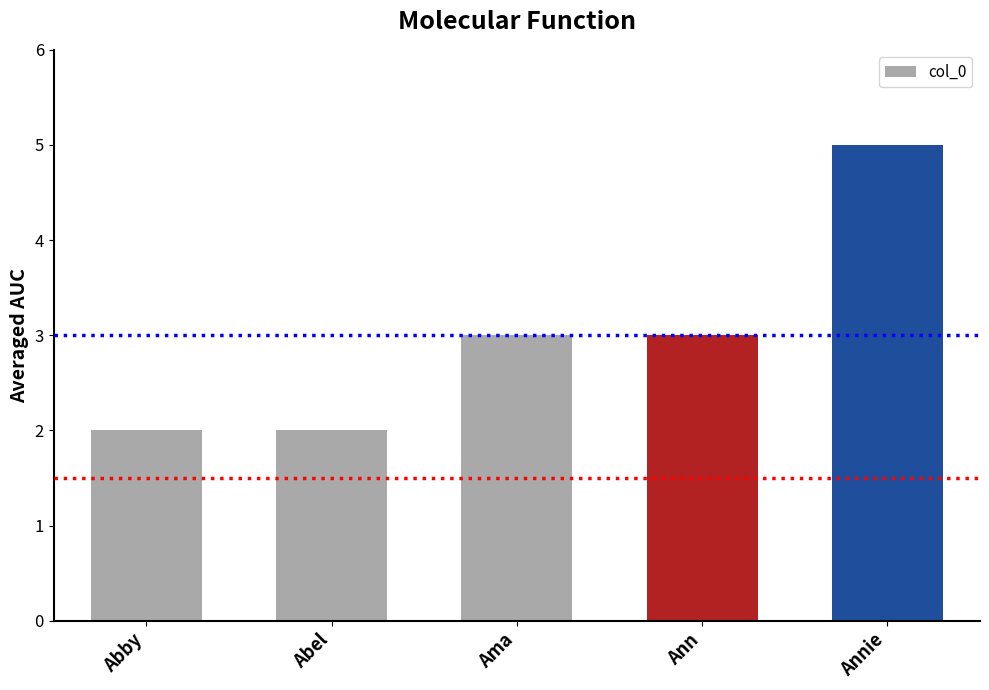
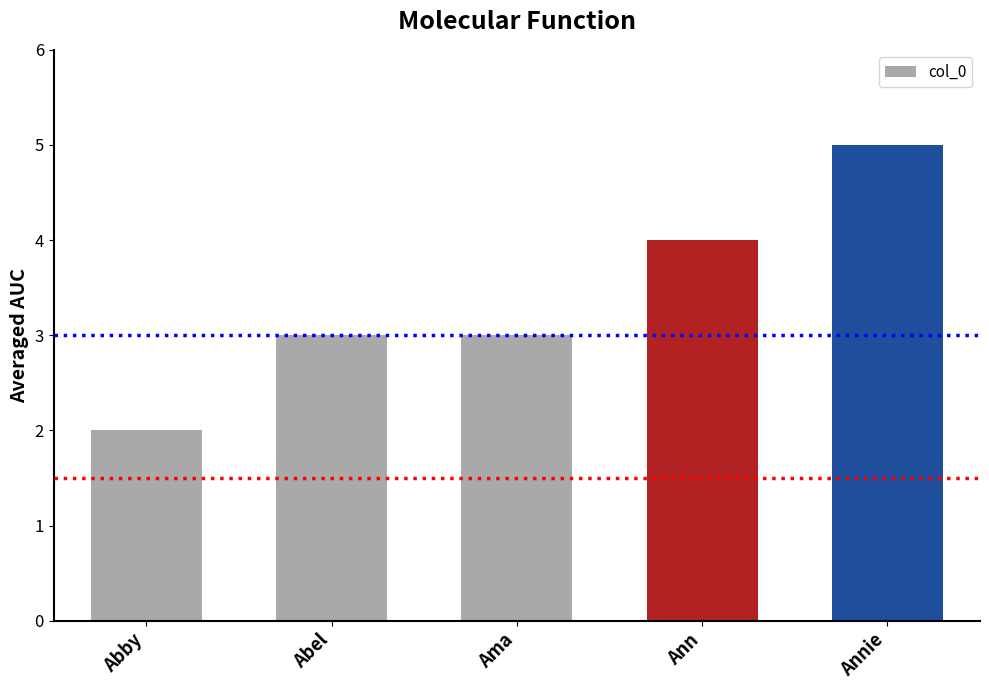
Abel: 2 -> 3
Ann: 3 -> 4
